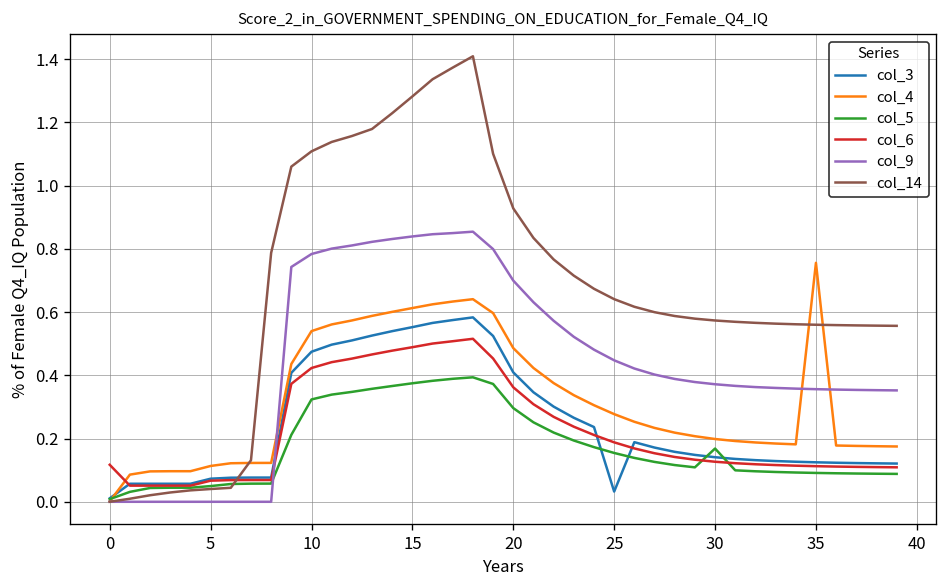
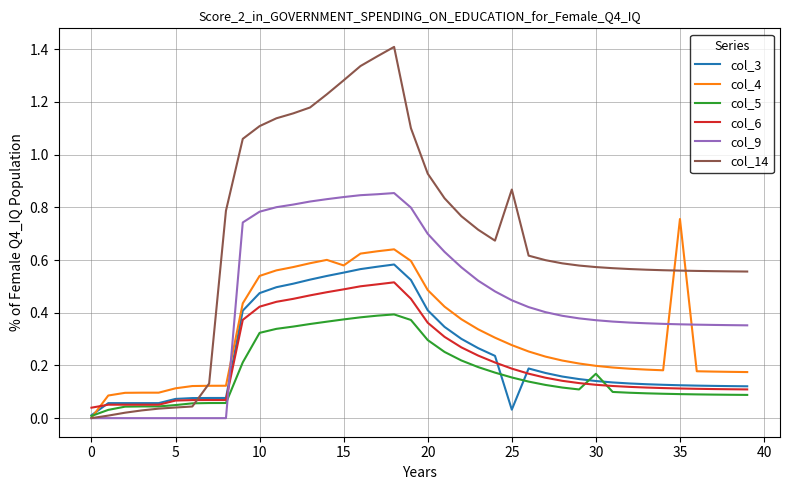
col_6, 0: 0.12 -> 0.04
col_4, 15: 0.61 -> 0.58
col_14, 25: 0.64 -> 0.87
